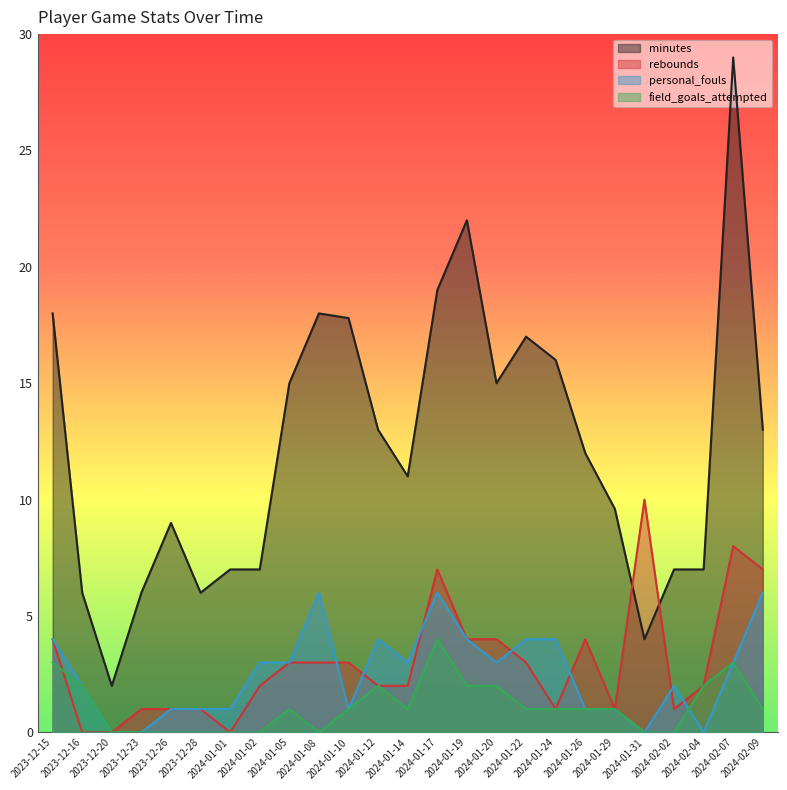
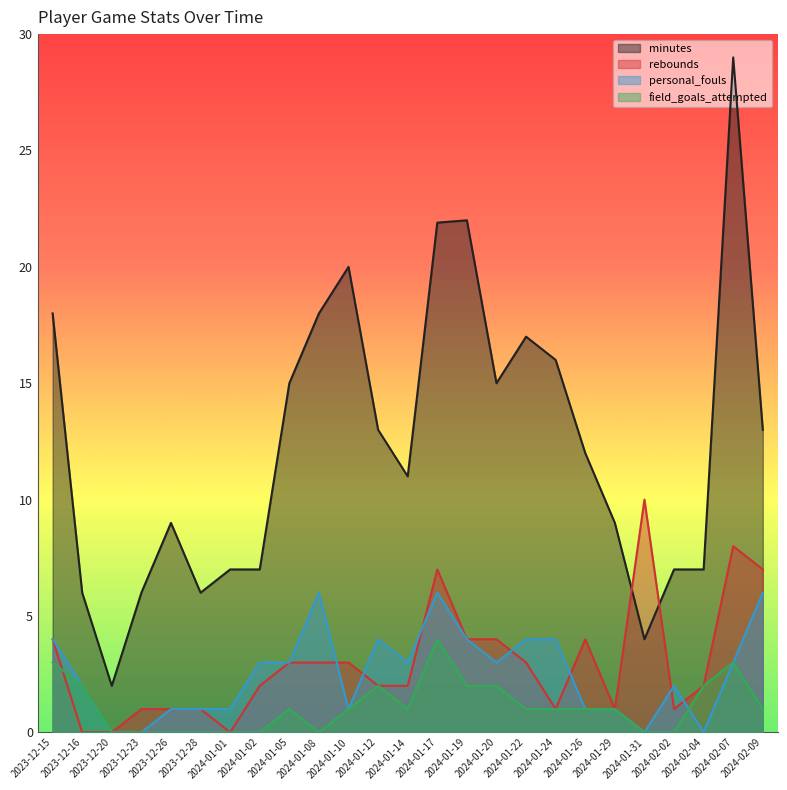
minutes, 2024-01-10: 17.8 -> 20.0
minutes, 2024-01-17: 19.0 -> 21.9
minutes, 2024-01-29: 9.6 -> 9.0
